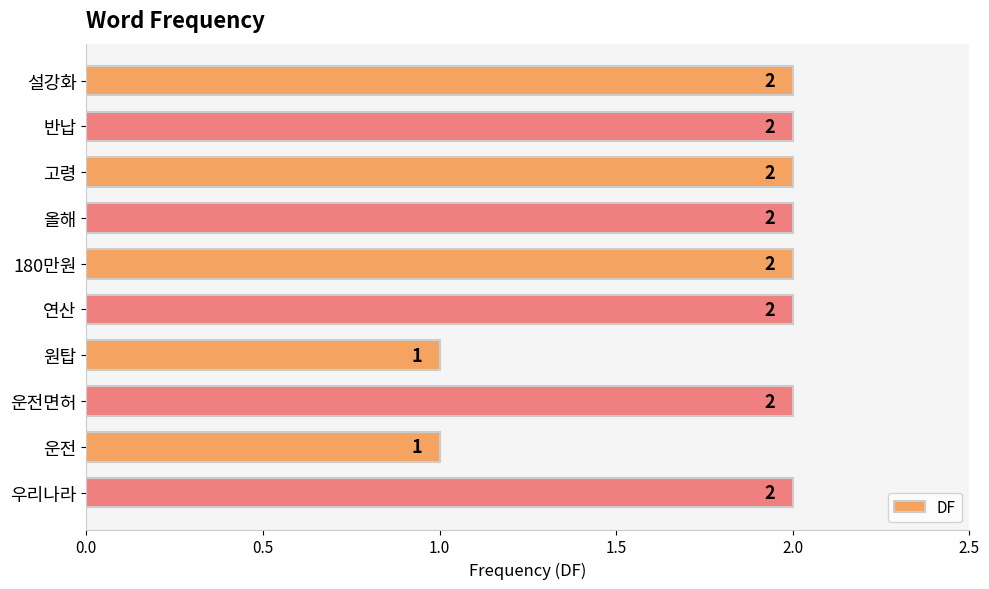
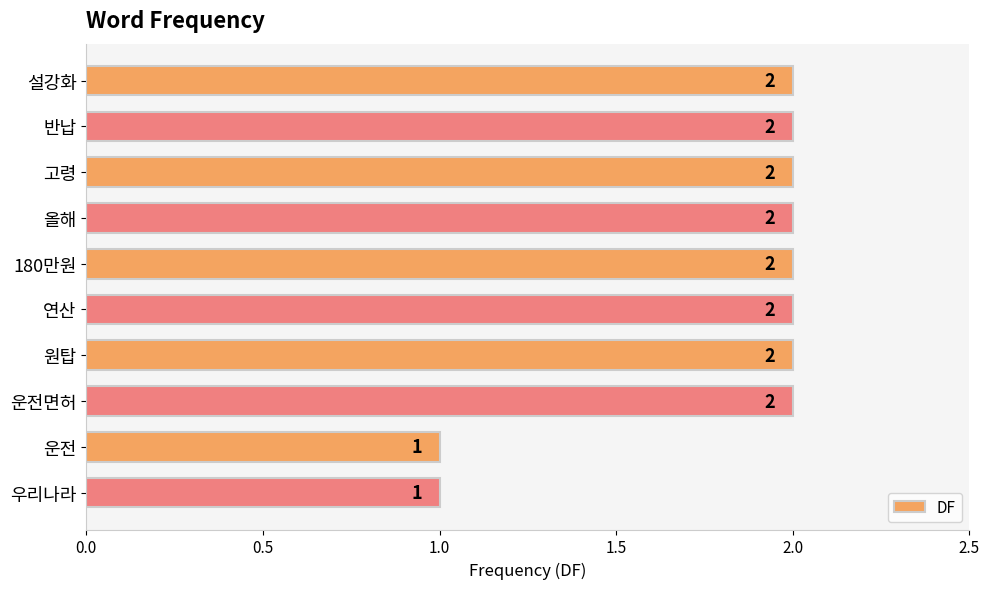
원탑: 1 -> 2
우리나라: 2 -> 1
